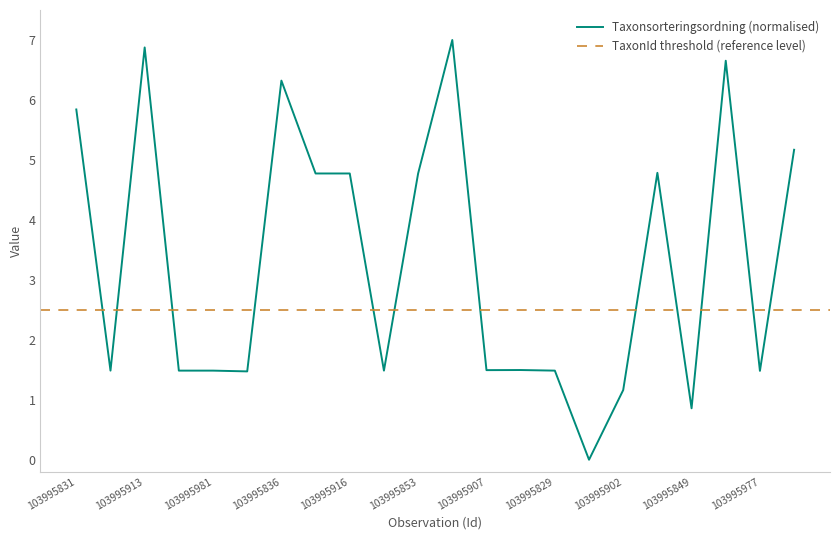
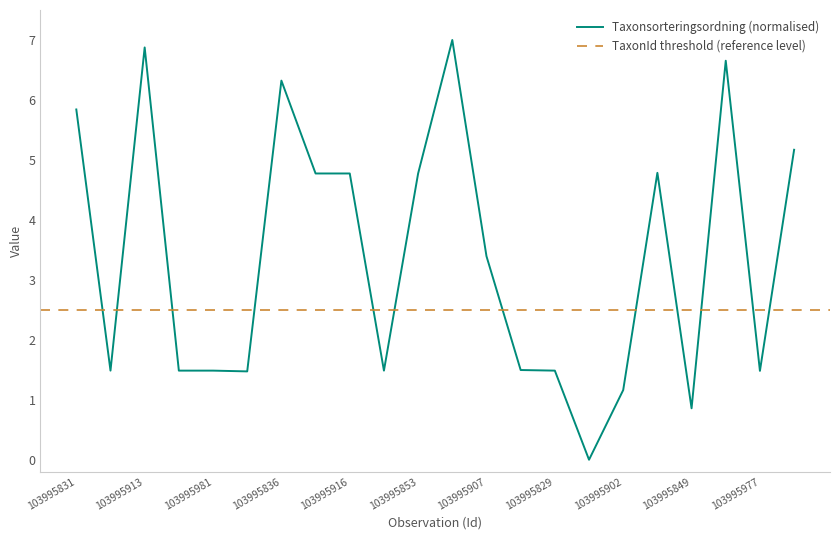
103995907: 1.5 -> 3.4
